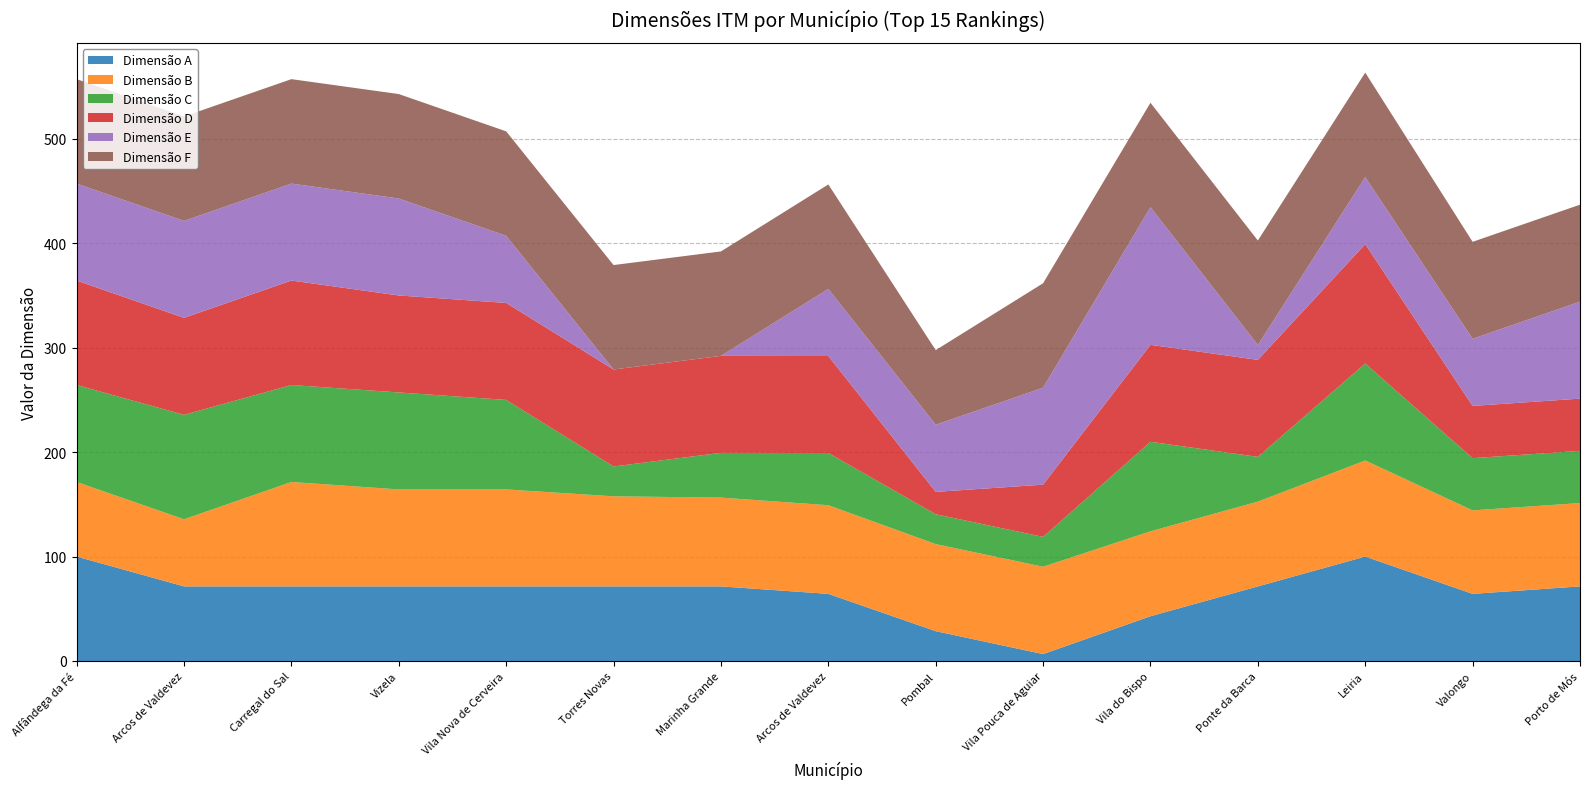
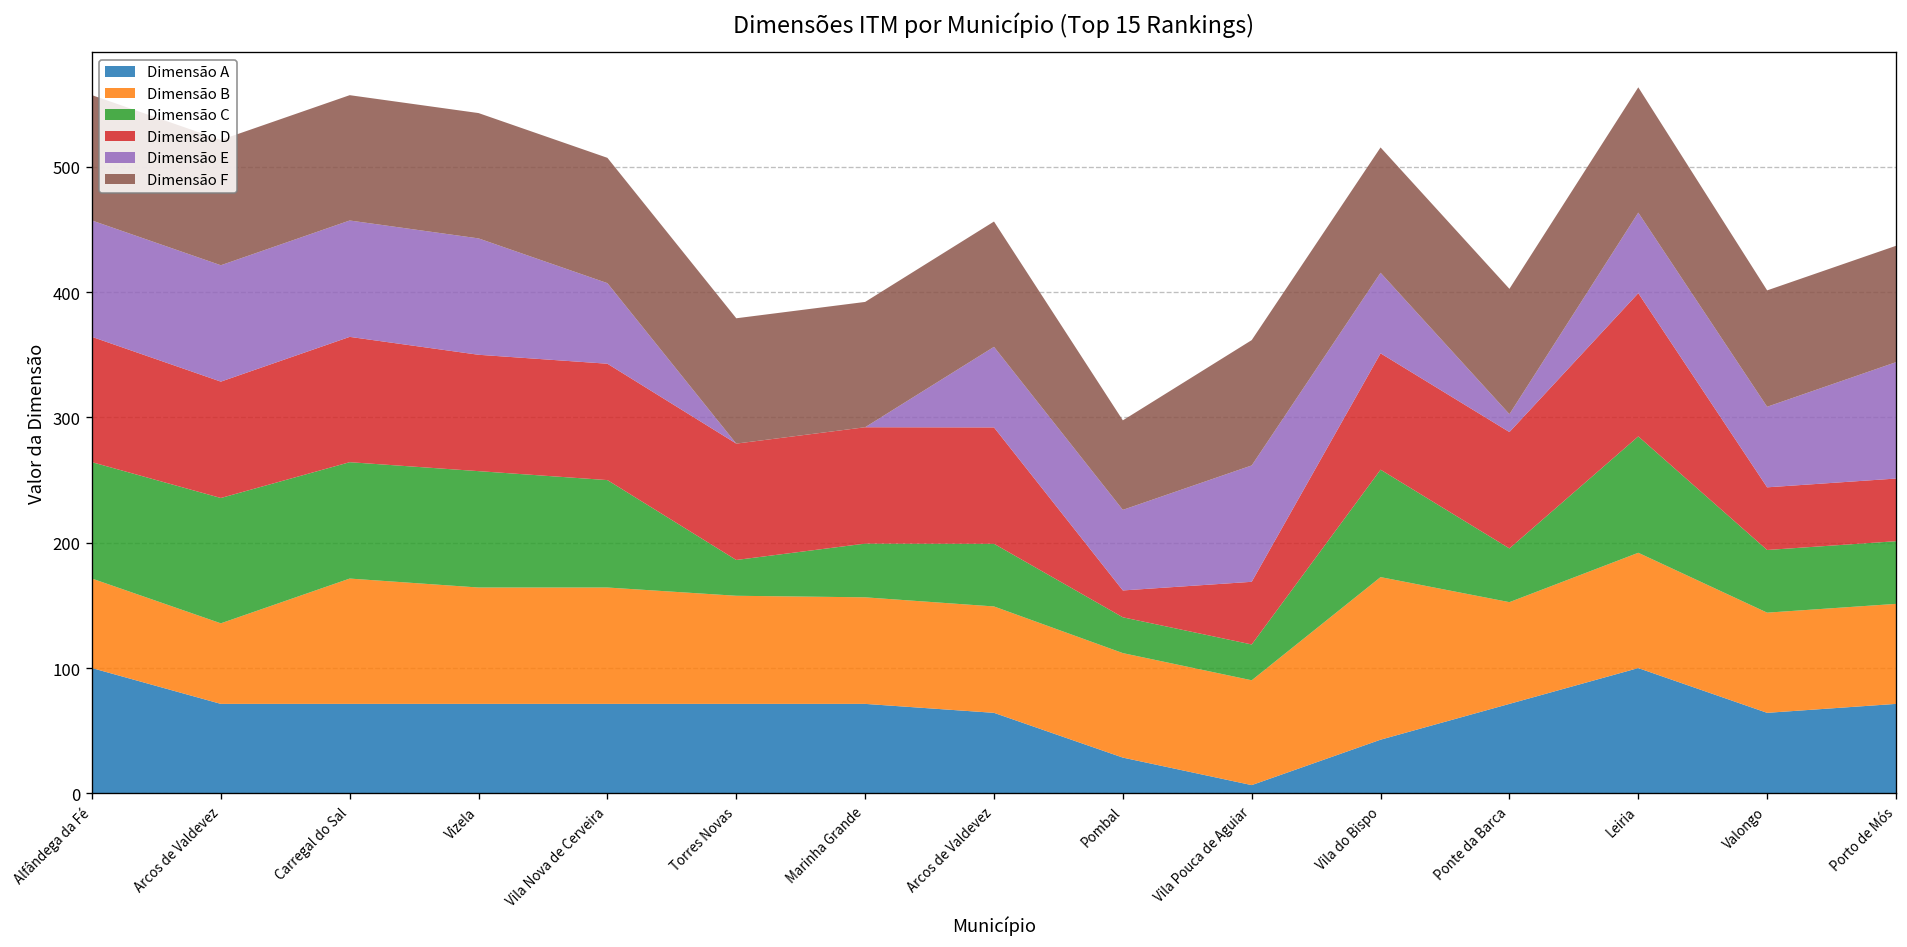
Dimensão B, Vila do Bispo: 81 -> 130
Dimensão E, Vila do Bispo: 132 -> 64
